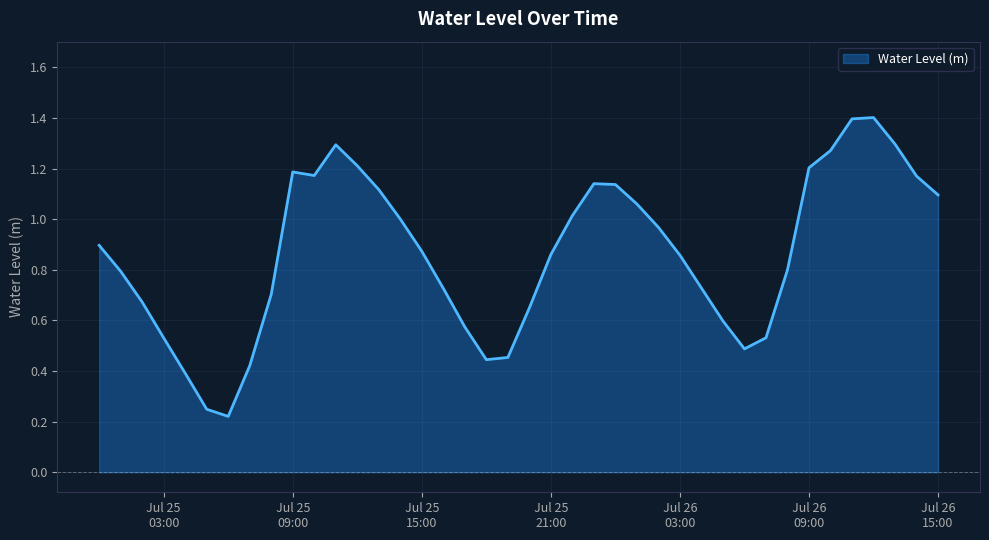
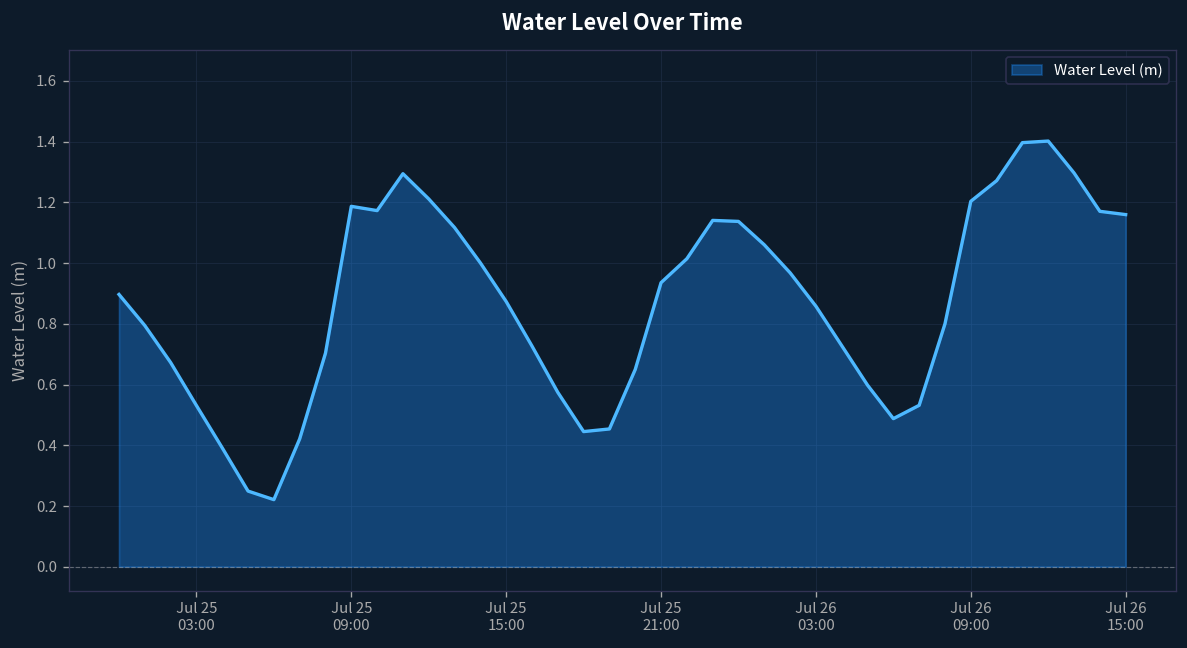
Jul 25 21:00: 0.86 -> 0.94
Jul 26 15:00: 1.10 -> 1.16
